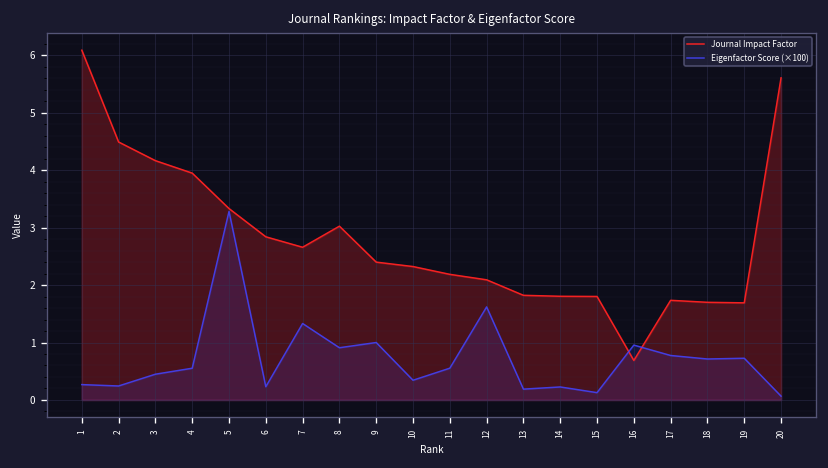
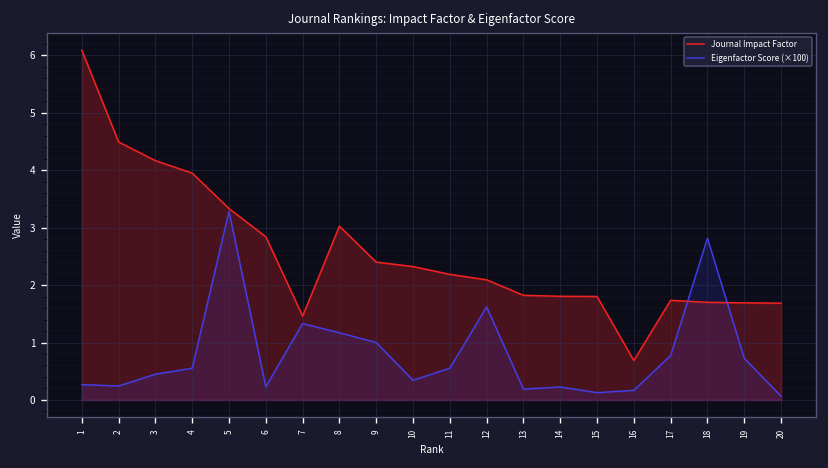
Journal Impact Factor, 7: 2.7 -> 1.5
Eigenfactor Score (×100), 8: 0.9 -> 1.2
Eigenfactor Score (×100), 16: 1.0 -> 0.2
Eigenfactor Score (×100), 18: 0.7 -> 2.8
Journal Impact Factor, 20: 5.6 -> 1.7
